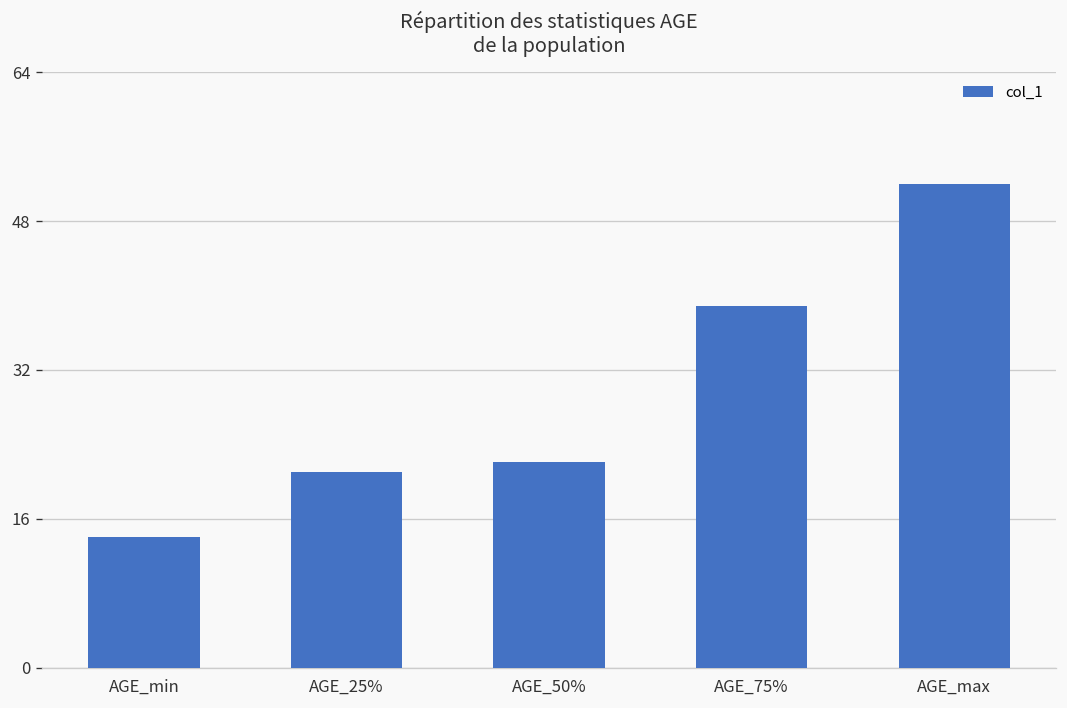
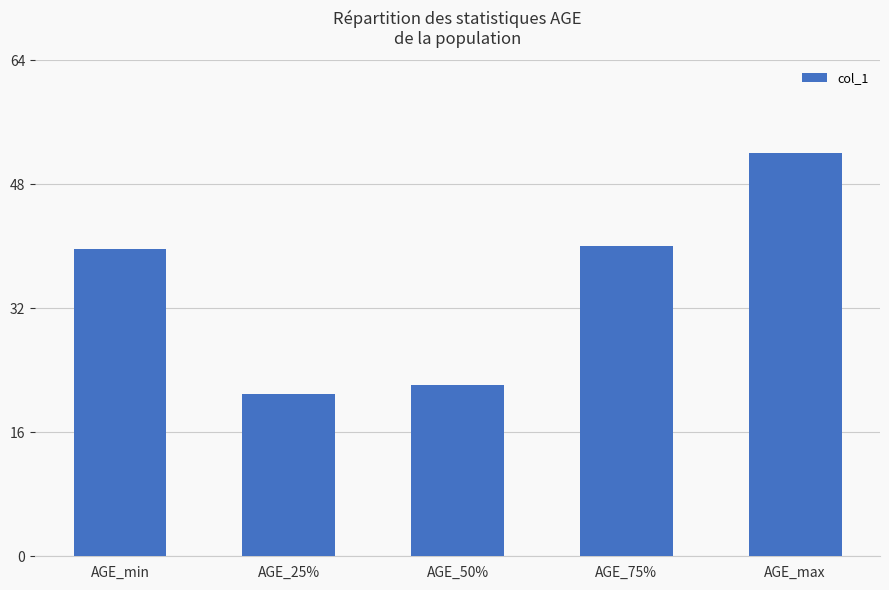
AGE_min: 14 -> 40
AGE_75%: 39 -> 40
